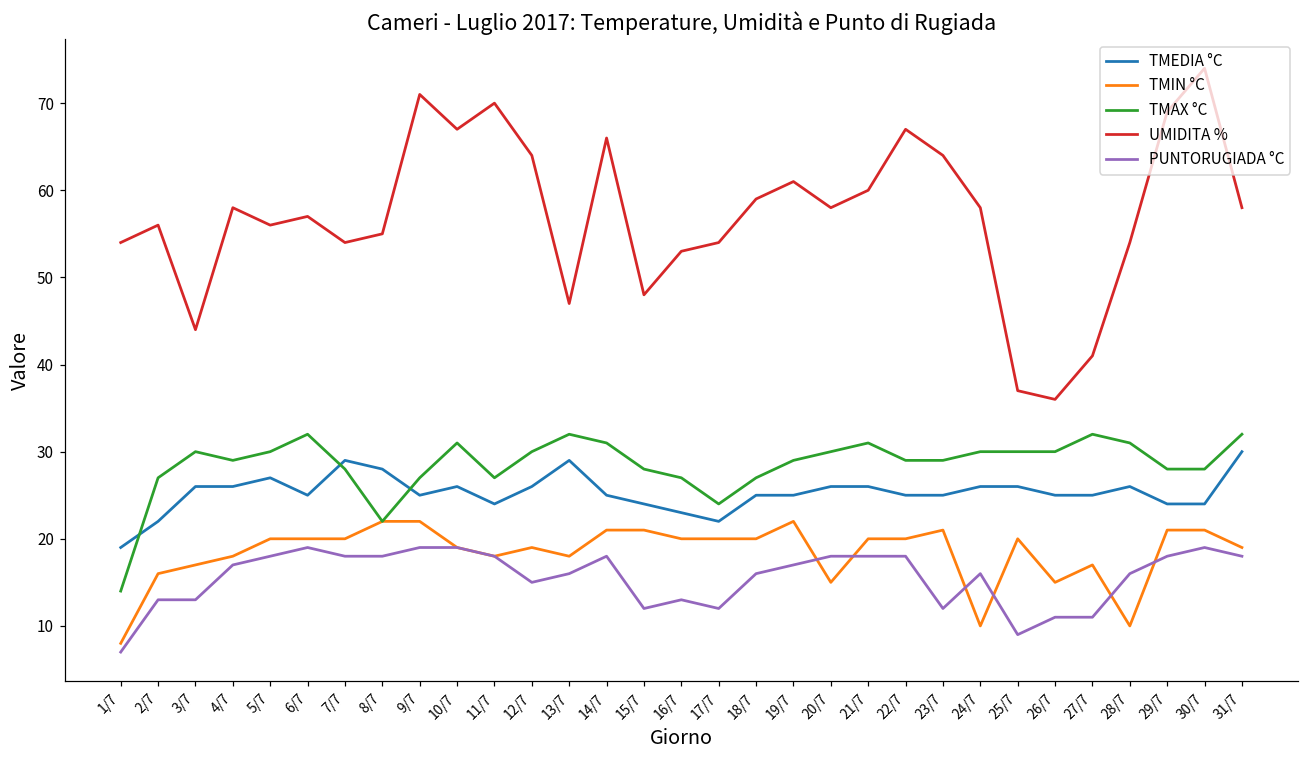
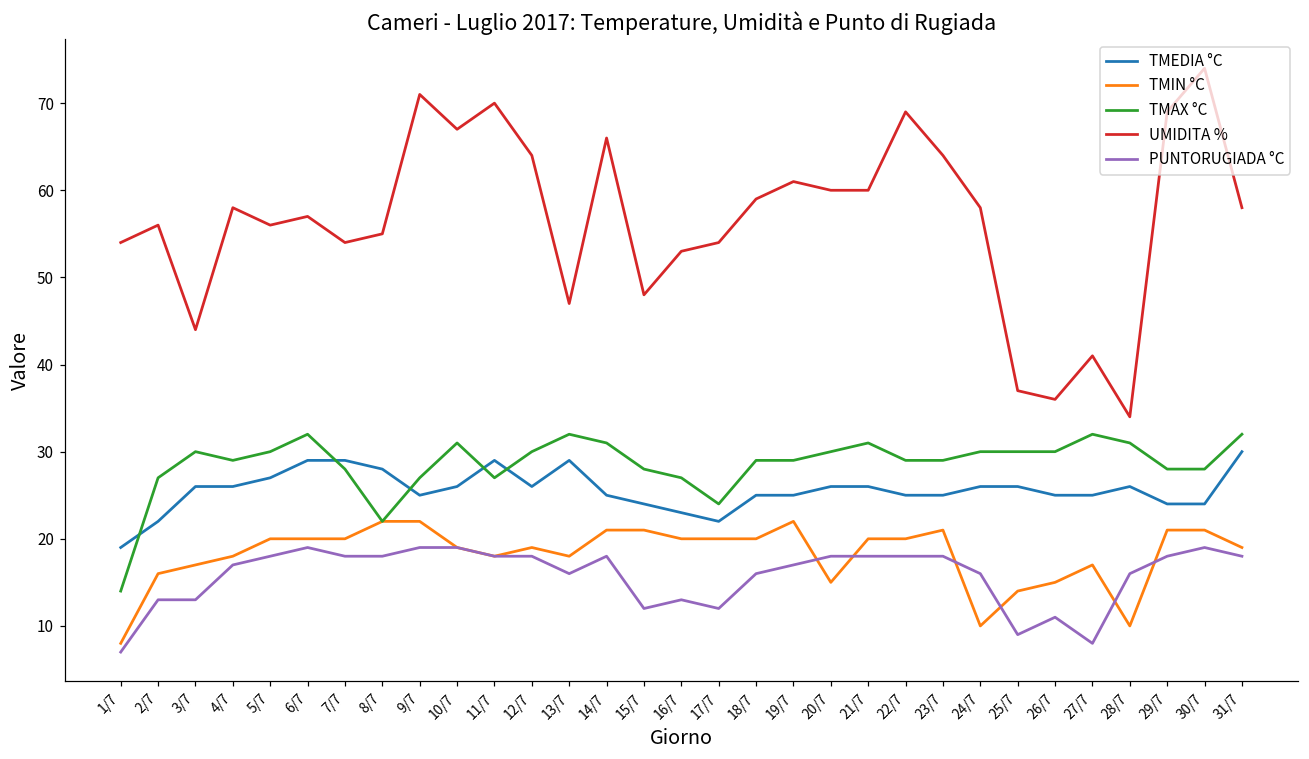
TMEDIA °C, 6/7: 25 -> 29
TMEDIA °C, 11/7: 24 -> 29
PUNTORUGIADA °C, 12/7: 15 -> 18
TMAX °C, 18/7: 27 -> 29
UMIDITA %, 20/7: 58 -> 60
UMIDITA %, 22/7: 67 -> 69
PUNTORUGIADA °C, 23/7: 12 -> 18
TMIN °C, 25/7: 20 -> 14
PUNTORUGIADA °C, 27/7: 11 -> 8
UMIDITA %, 28/7: 54 -> 34
